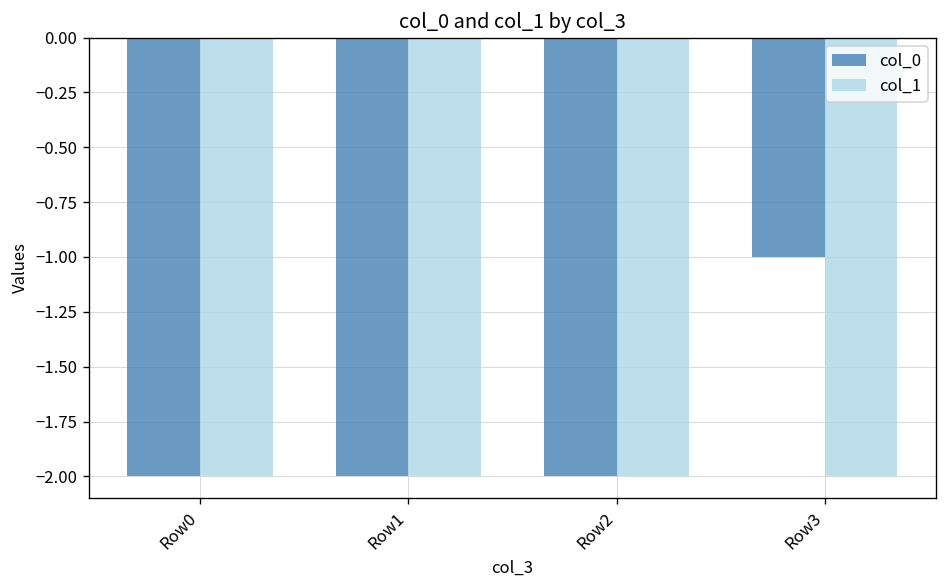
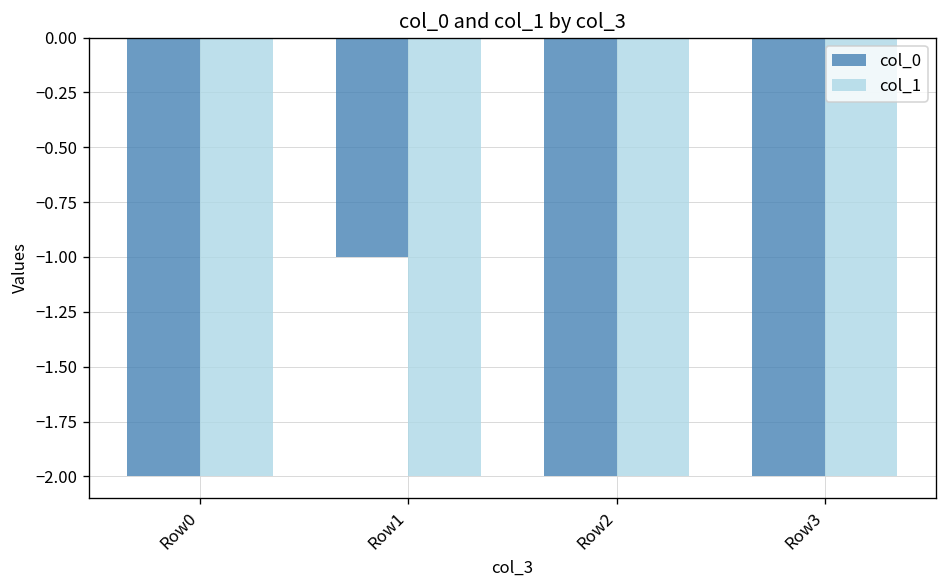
col_0, Row1: -2 -> -1
col_0, Row3: -1 -> -2
